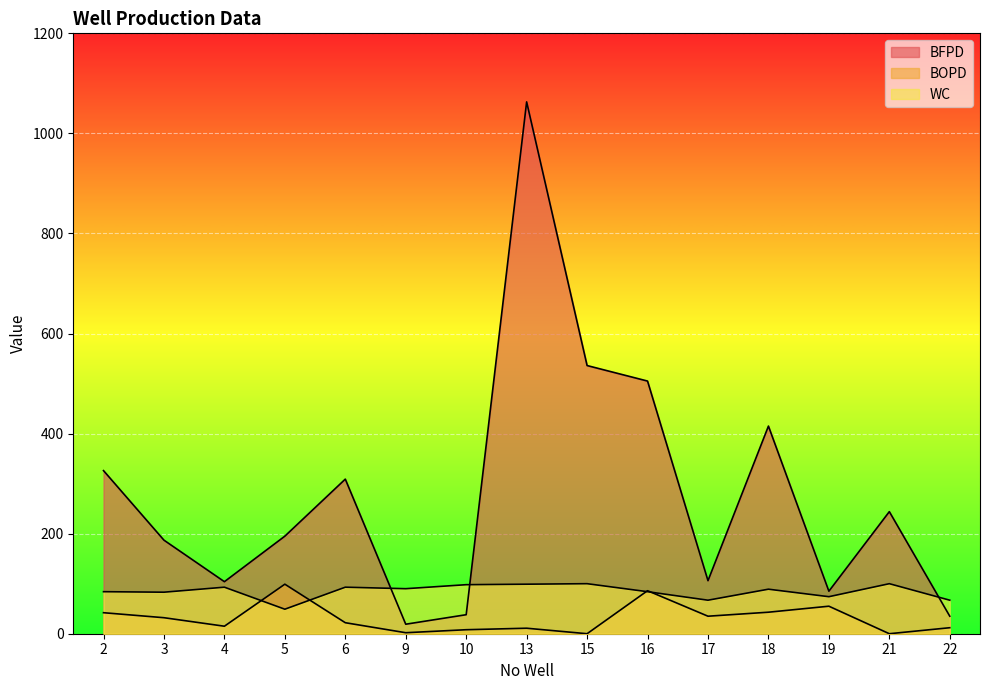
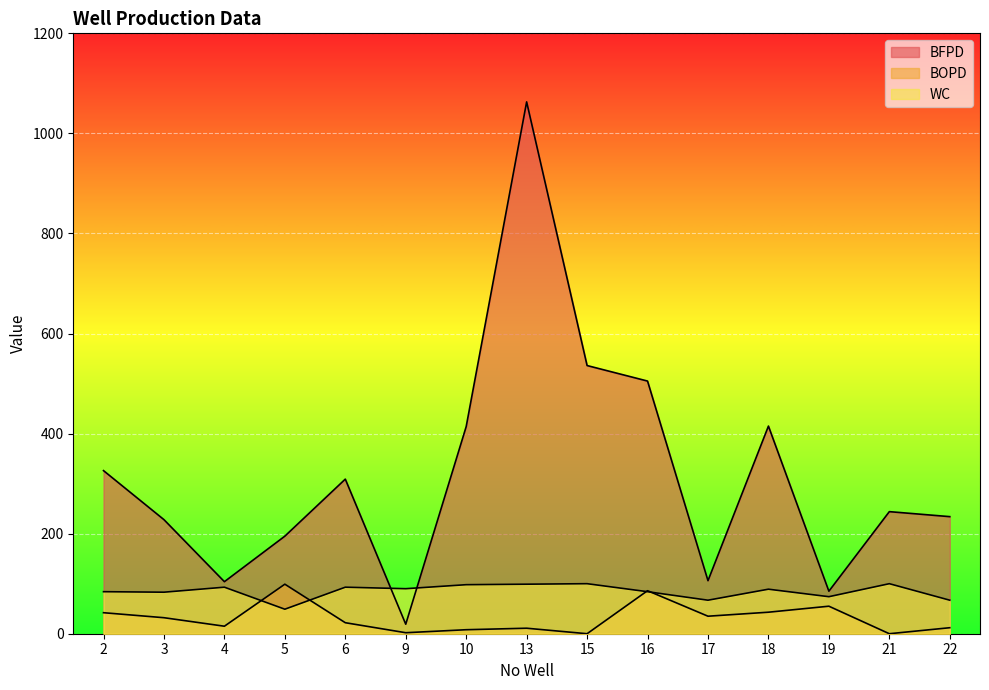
BFPD, 3: 190 -> 230
BFPD, 10: 40 -> 410
BFPD, 22: 40 -> 230
